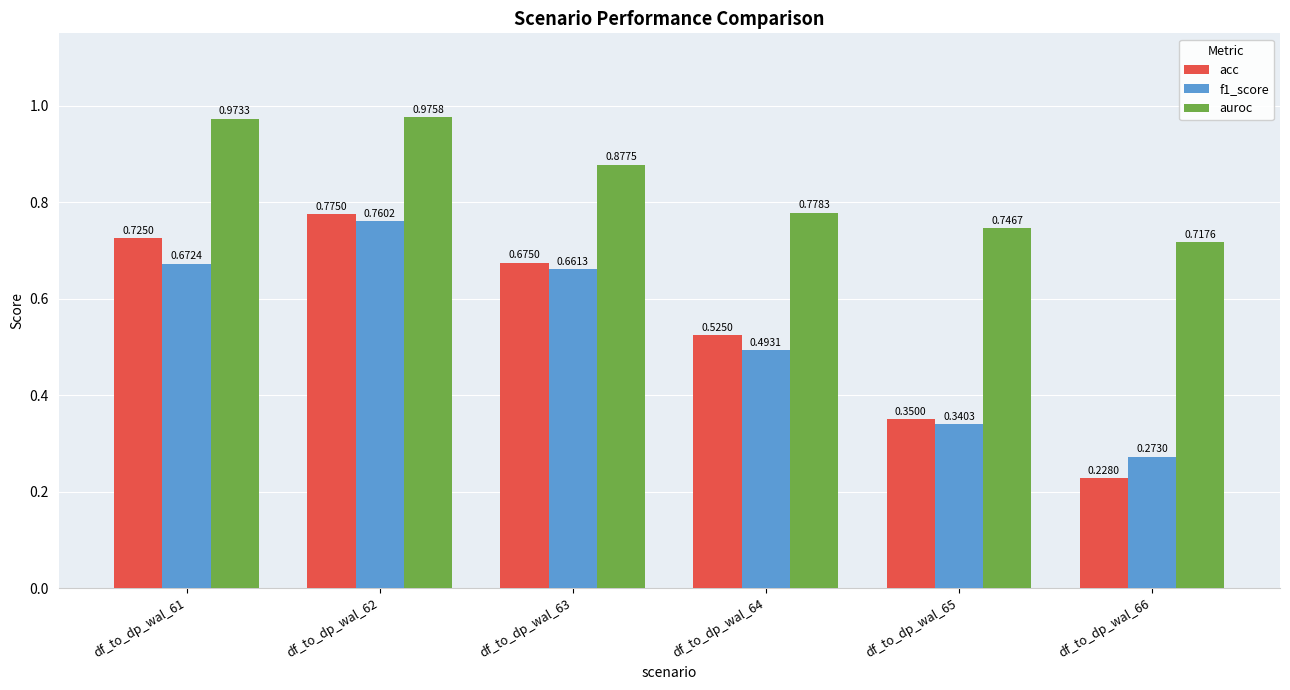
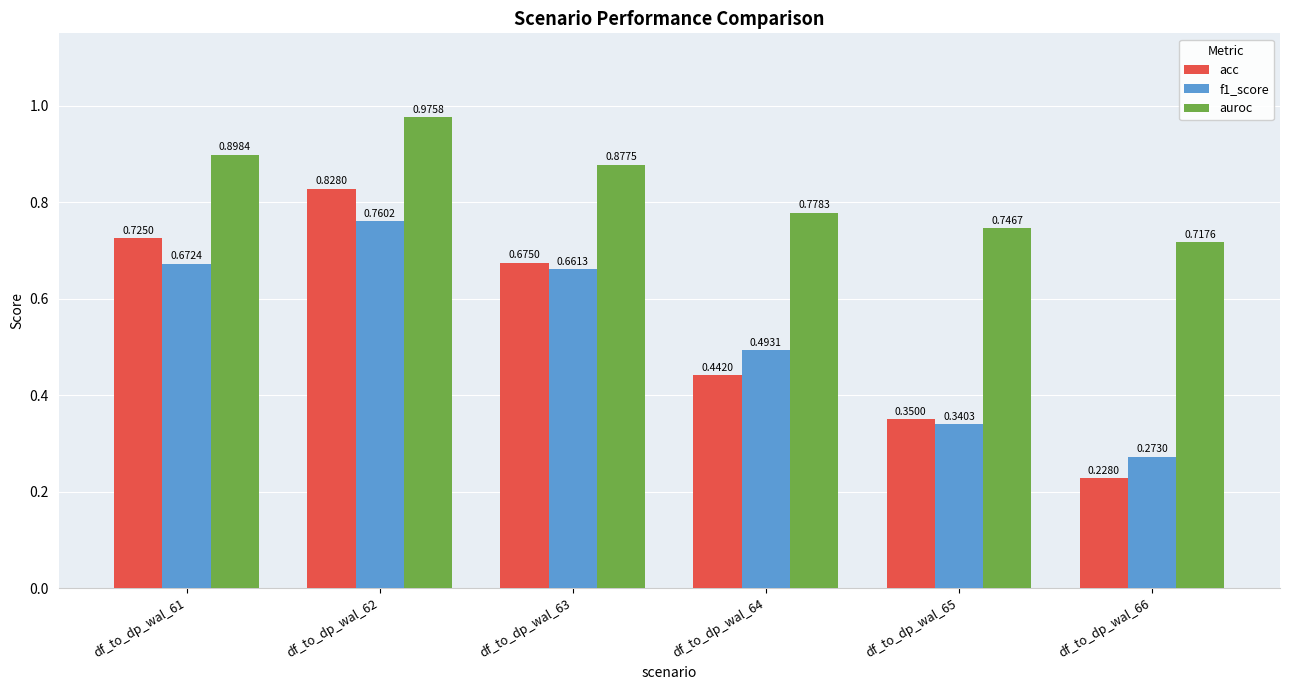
auroc, df_to_dp_wal_61: 0.9733 -> 0.8984
acc, df_to_dp_wal_62: 0.7750 -> 0.8280
acc, df_to_dp_wal_64: 0.5250 -> 0.4420
